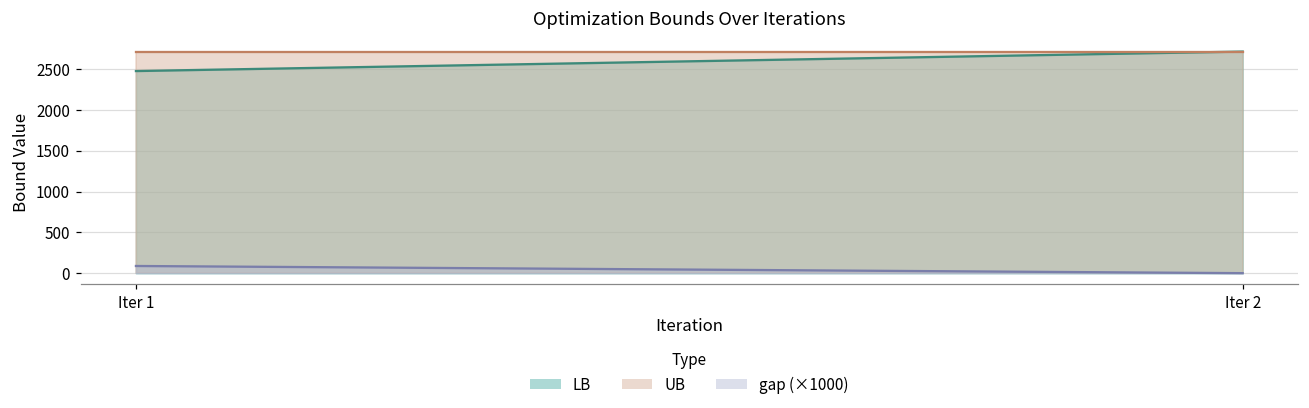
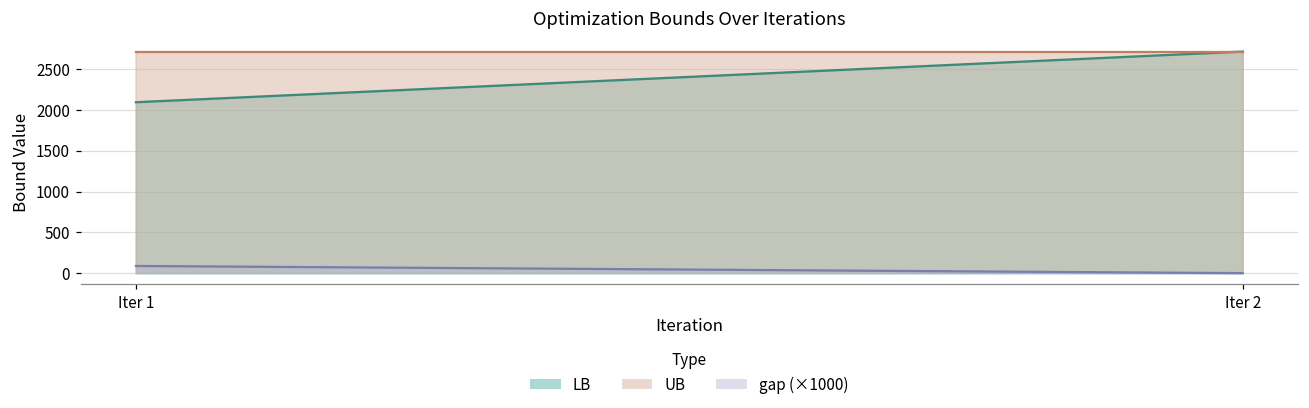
LB, Iter 1: 2500 -> 2100
